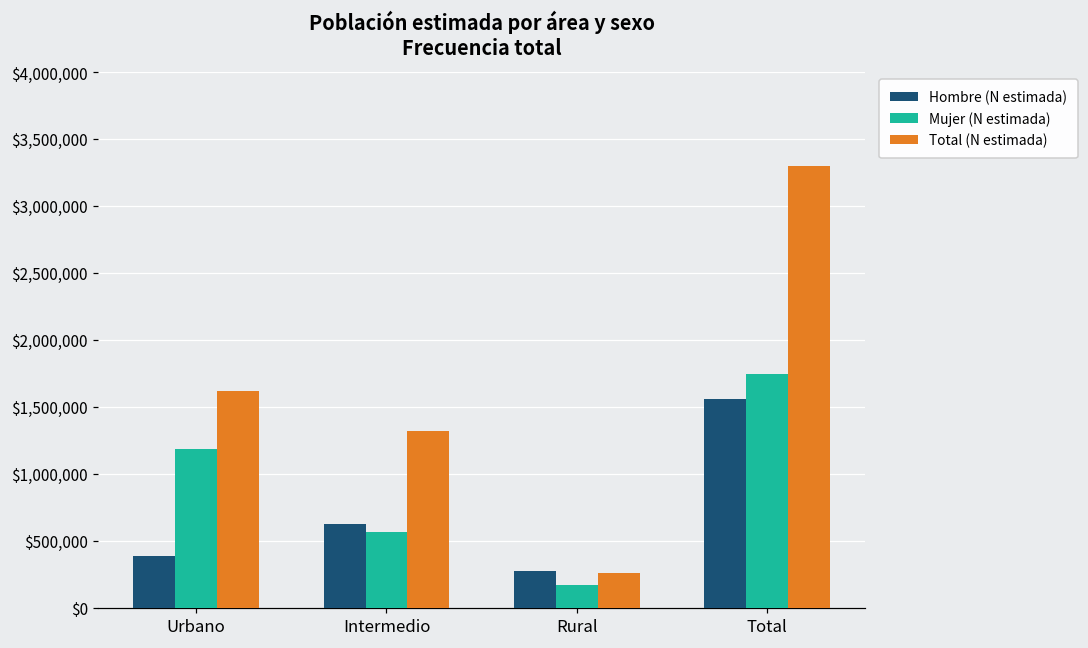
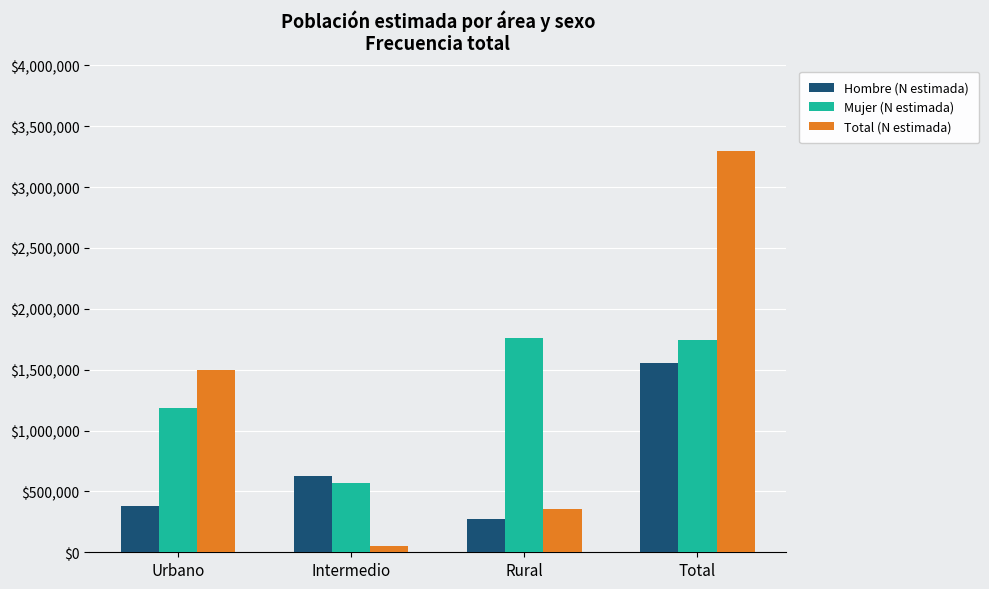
Total (N estimada), Urbano: $1,620,000 -> $1,500,000
Total (N estimada), Intermedio: $1,320,000 -> $50,000
Mujer (N estimada), Rural: $170,000 -> $1,760,000
Total (N estimada), Rural: $260,000 -> $360,000
